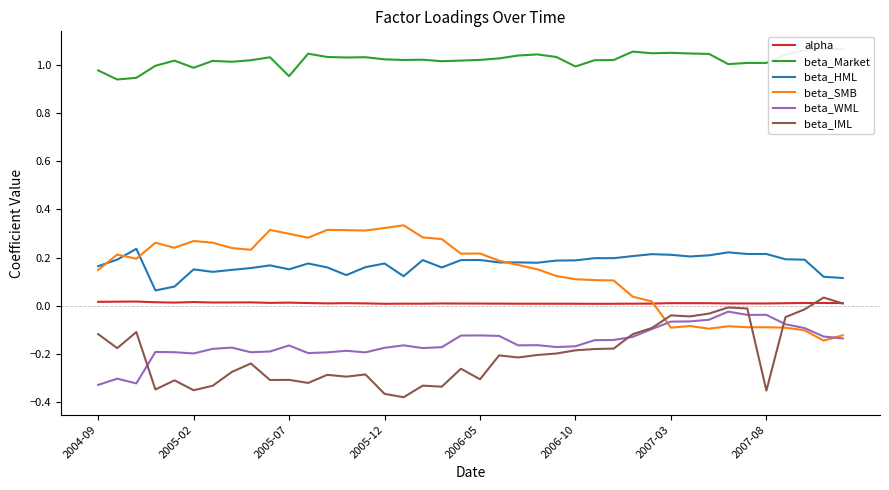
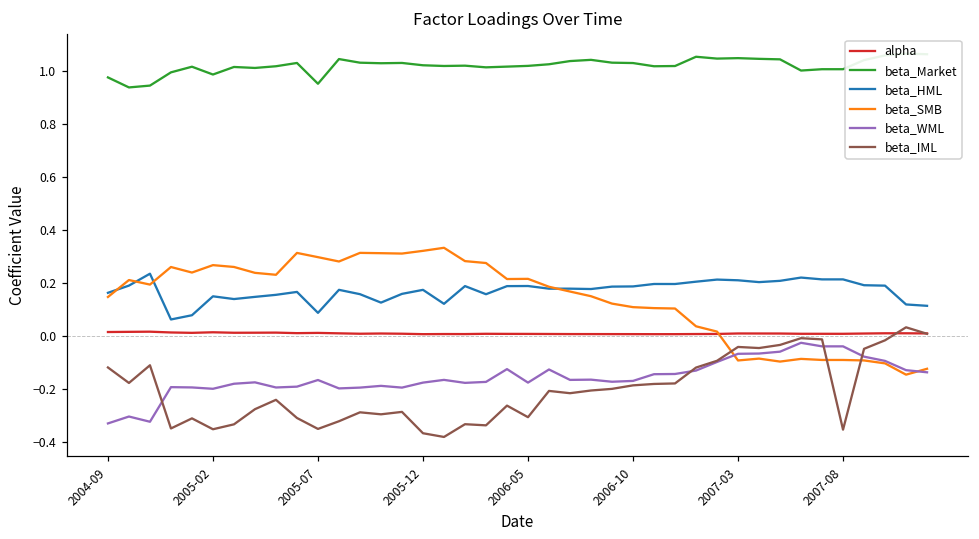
beta_HML, 2005-07: 0.15 -> 0.09
beta_IML, 2005-07: -0.31 -> -0.35
beta_WML, 2006-05: -0.12 -> -0.17
beta_Market, 2006-10: 0.99 -> 1.03
